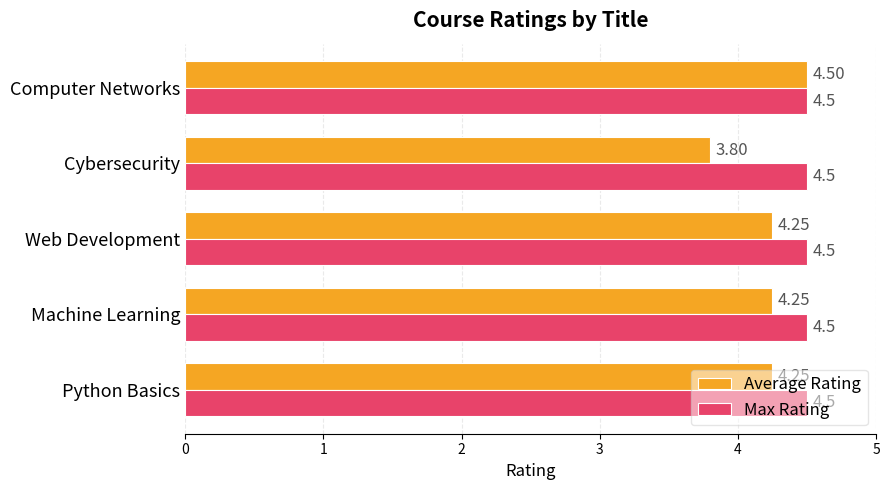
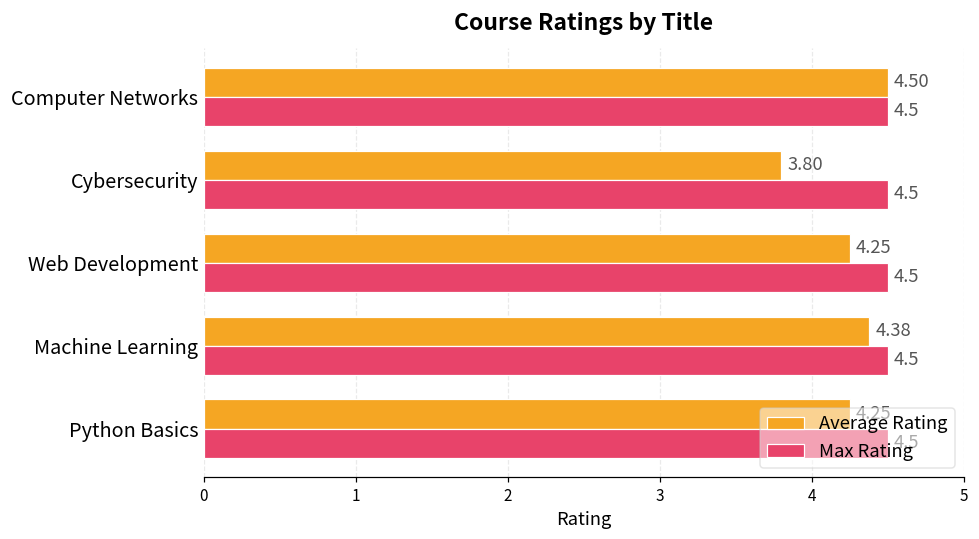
Average Rating, Machine Learning: 4.25 -> 4.38
